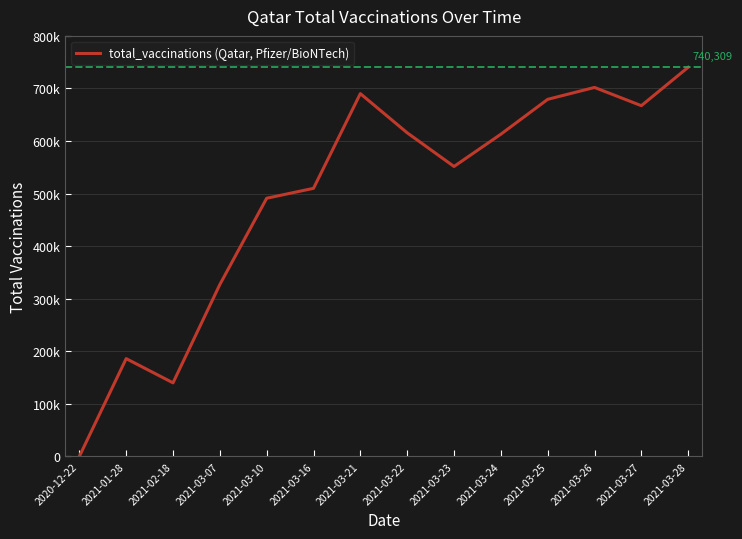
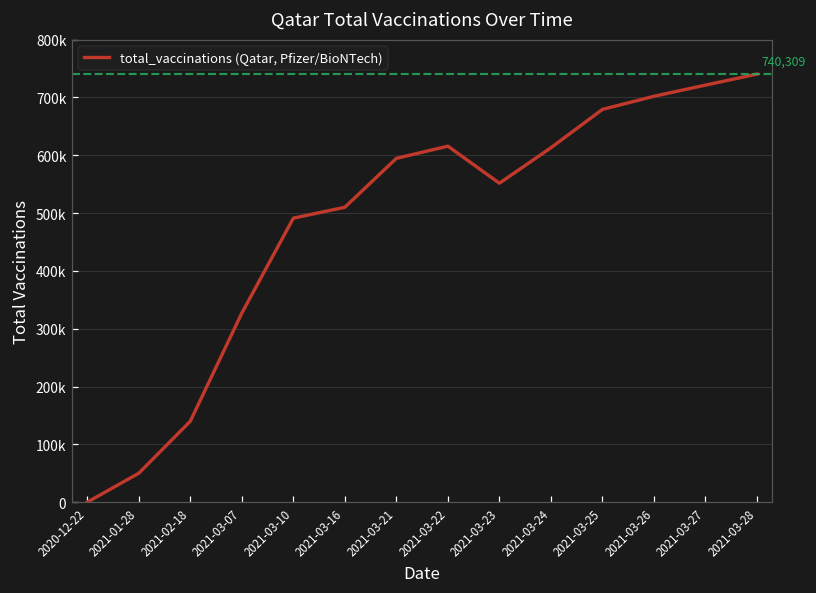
2021-01-28: 190000 -> 50000
2021-03-21: 690000 -> 590000
2021-03-27: 670000 -> 720000
